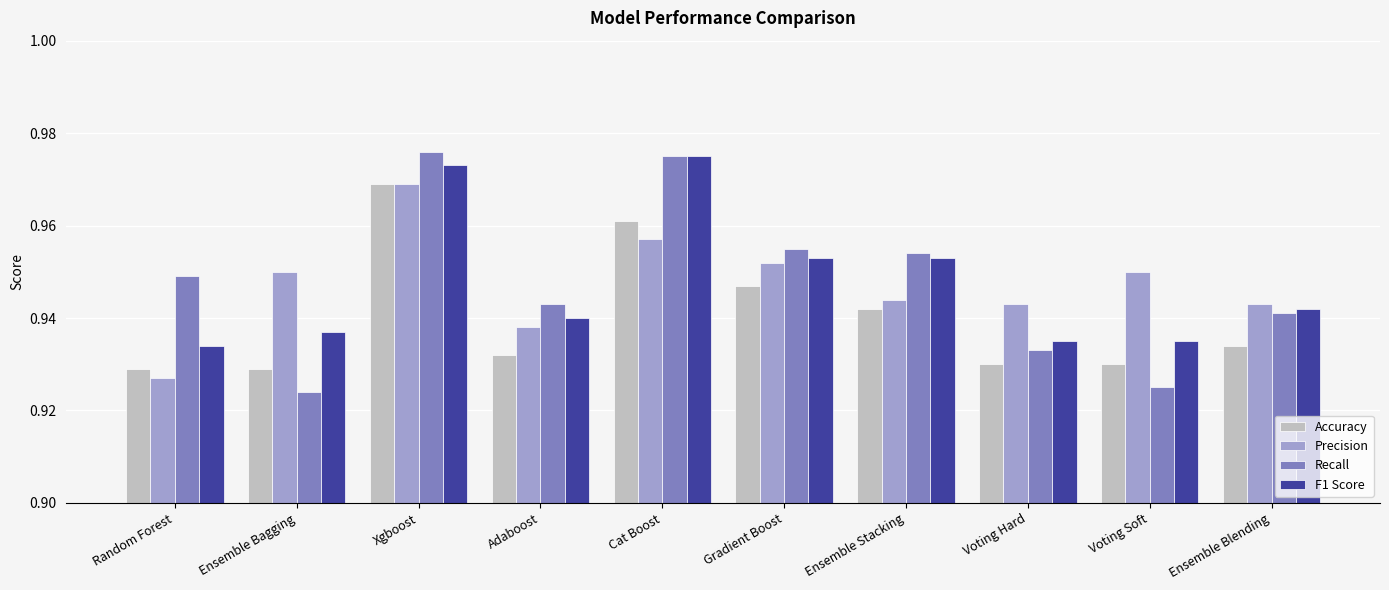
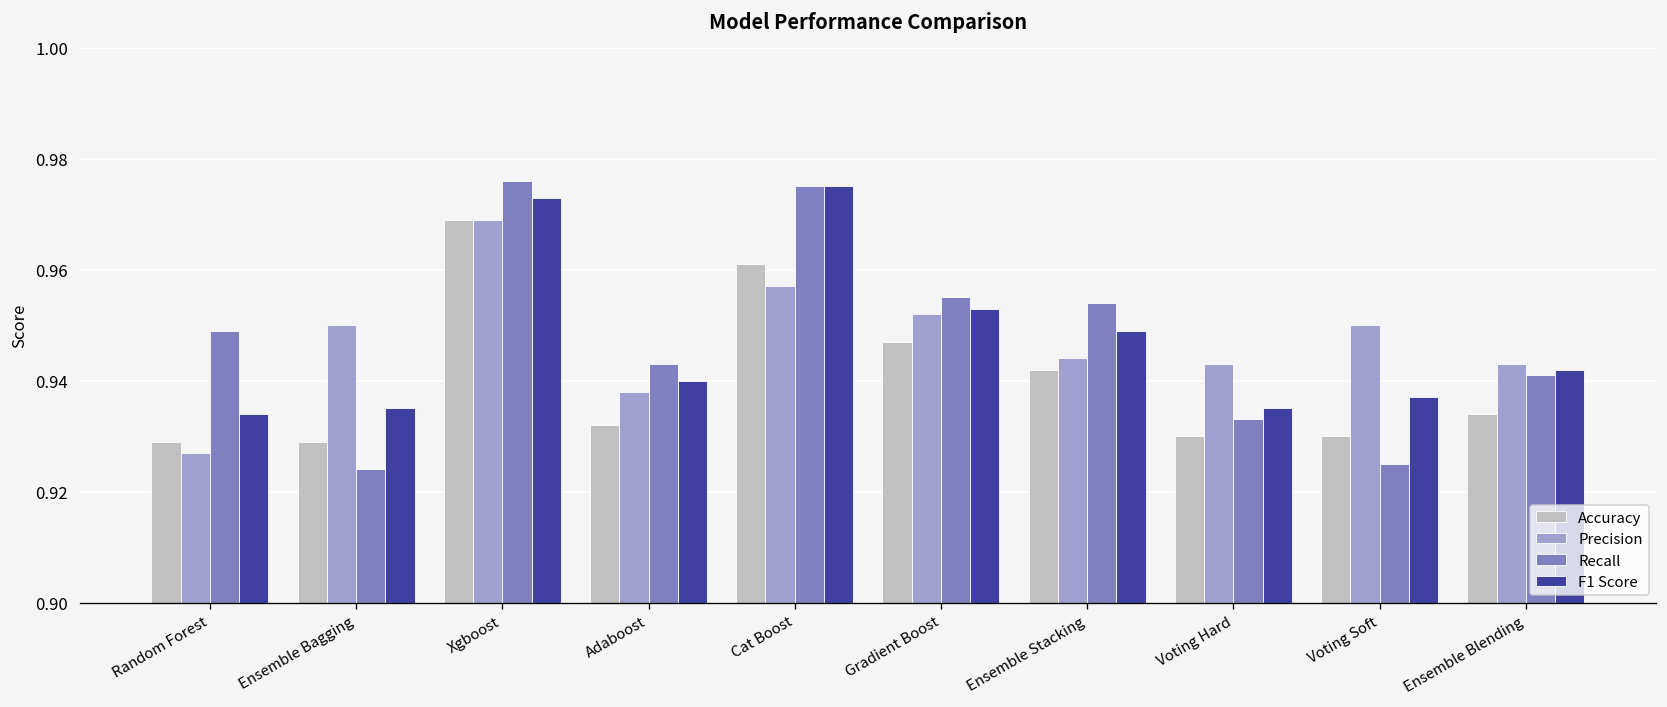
F1 Score, Ensemble Bagging: 0.937 -> 0.935
F1 Score, Ensemble Stacking: 0.953 -> 0.949
F1 Score, Voting Soft: 0.935 -> 0.937
